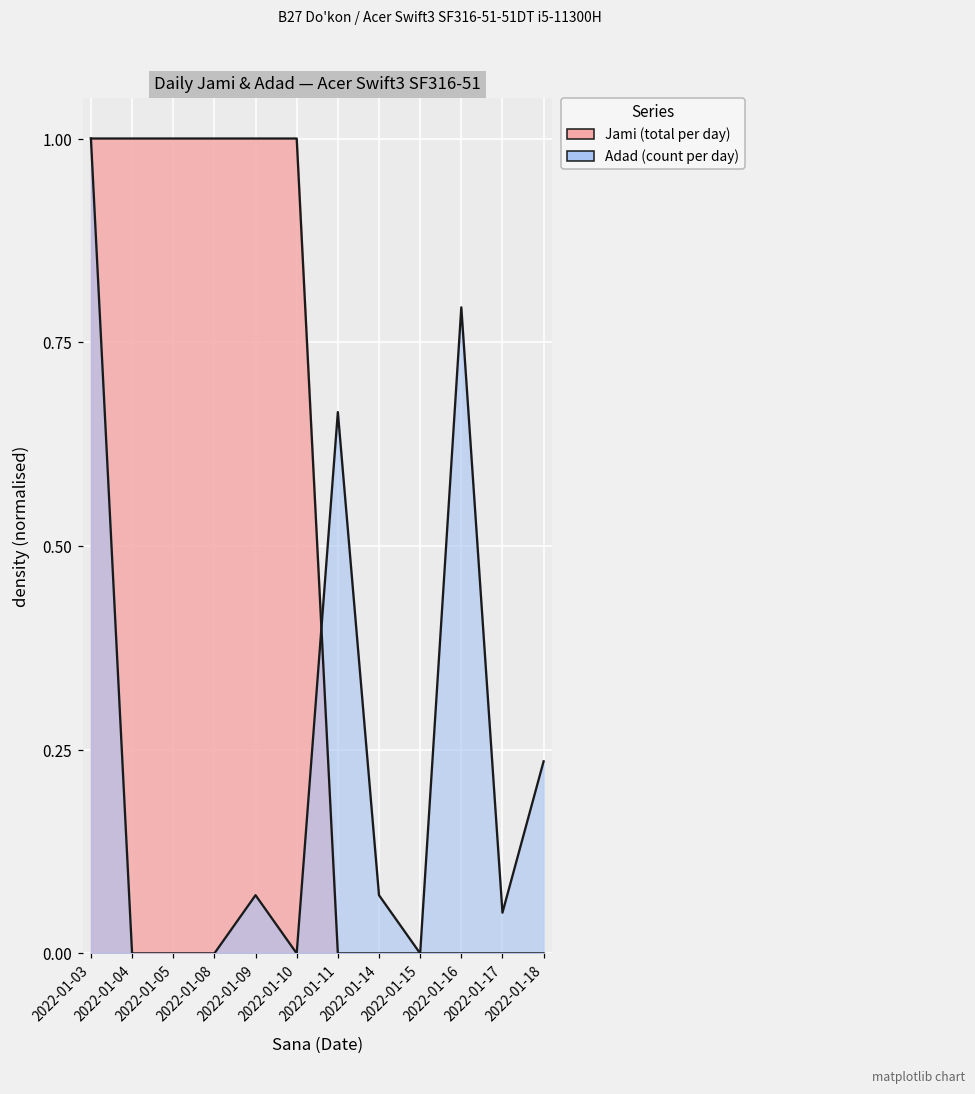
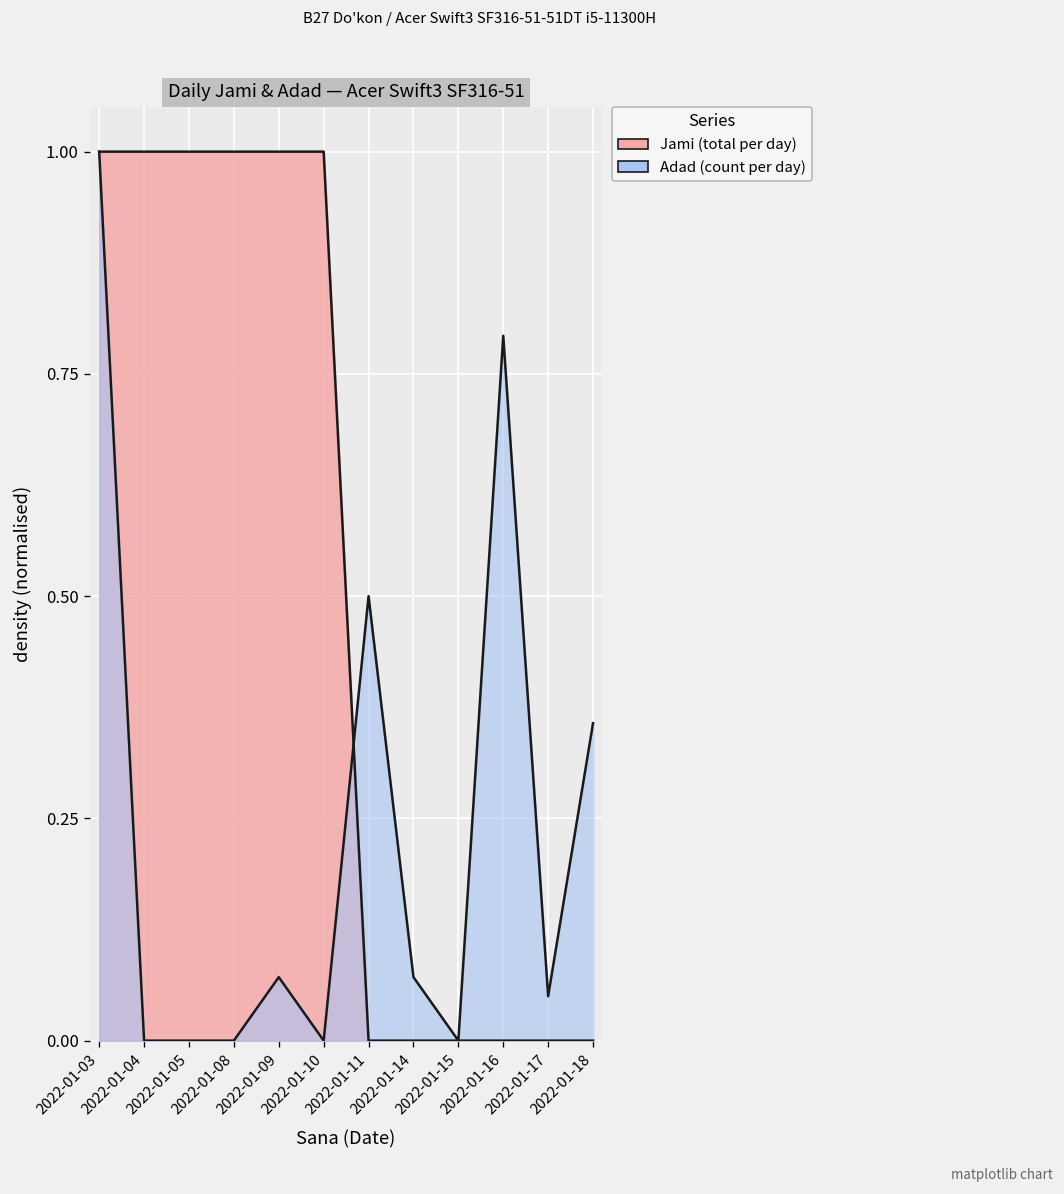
Adad (count per day), 2022-01-11: 0.66 -> 0.50
Adad (count per day), 2022-01-18: 0.24 -> 0.36
